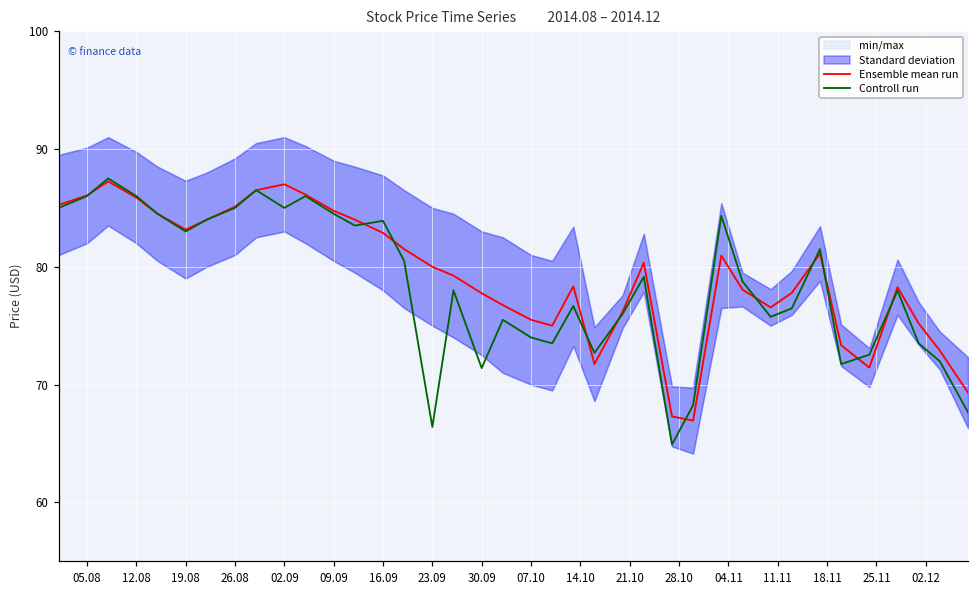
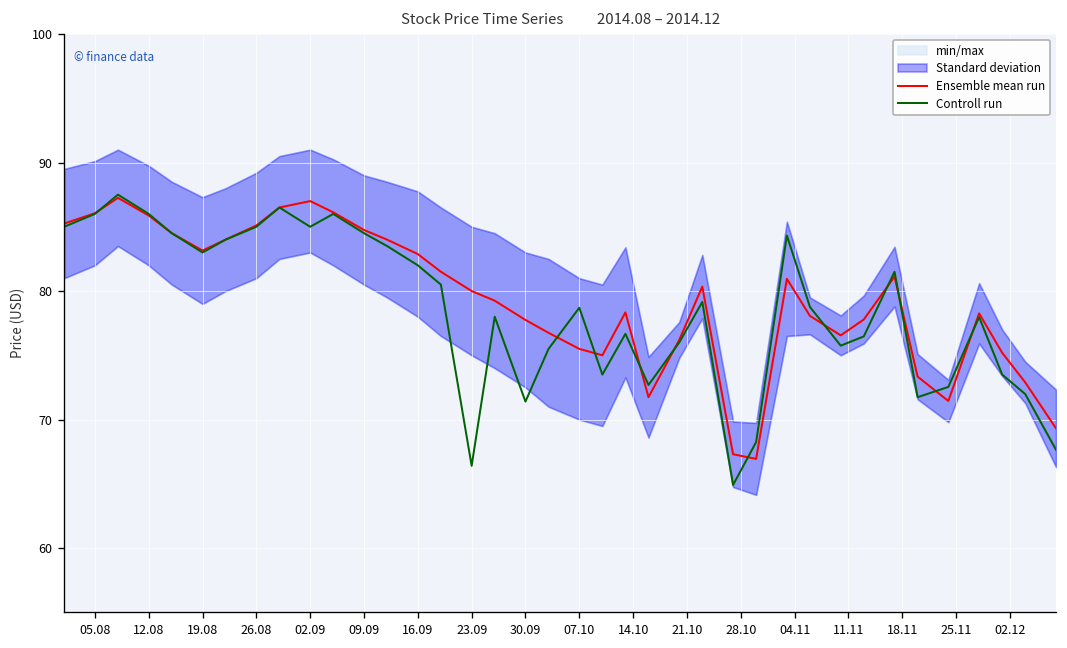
Controll run, 16.09: 83.9 -> 82.0
Controll run, 07.10: 74.0 -> 78.7
